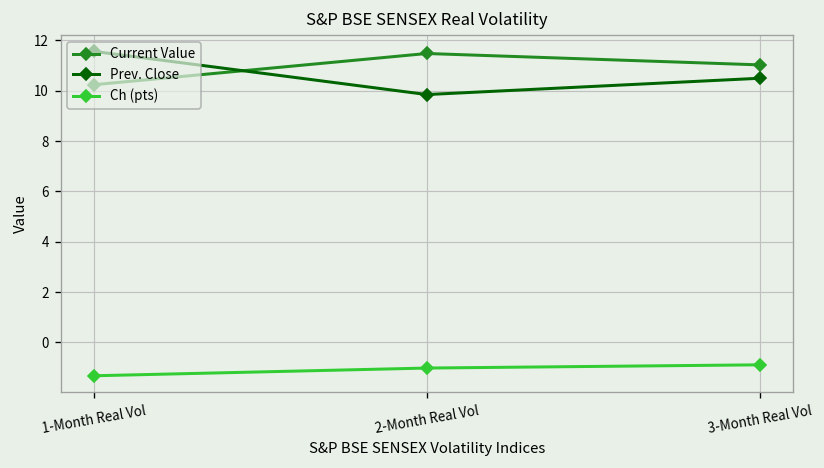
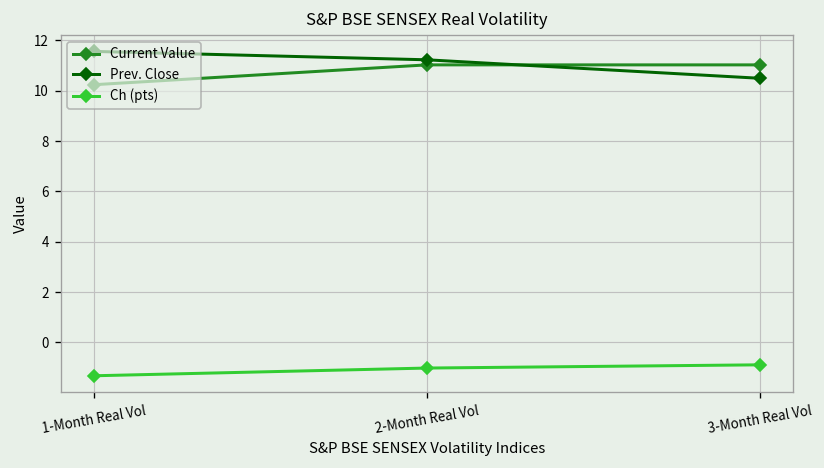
Current Value, 2-Month Real Vol: 11.5 -> 11.0
Prev. Close, 2-Month Real Vol: 9.8 -> 11.2
